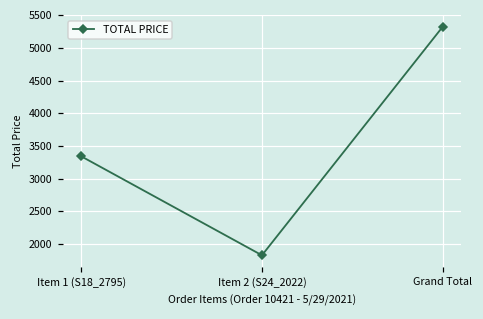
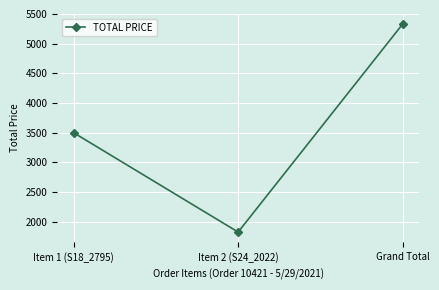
Item 1 (S18_2795): 3300 -> 3500
